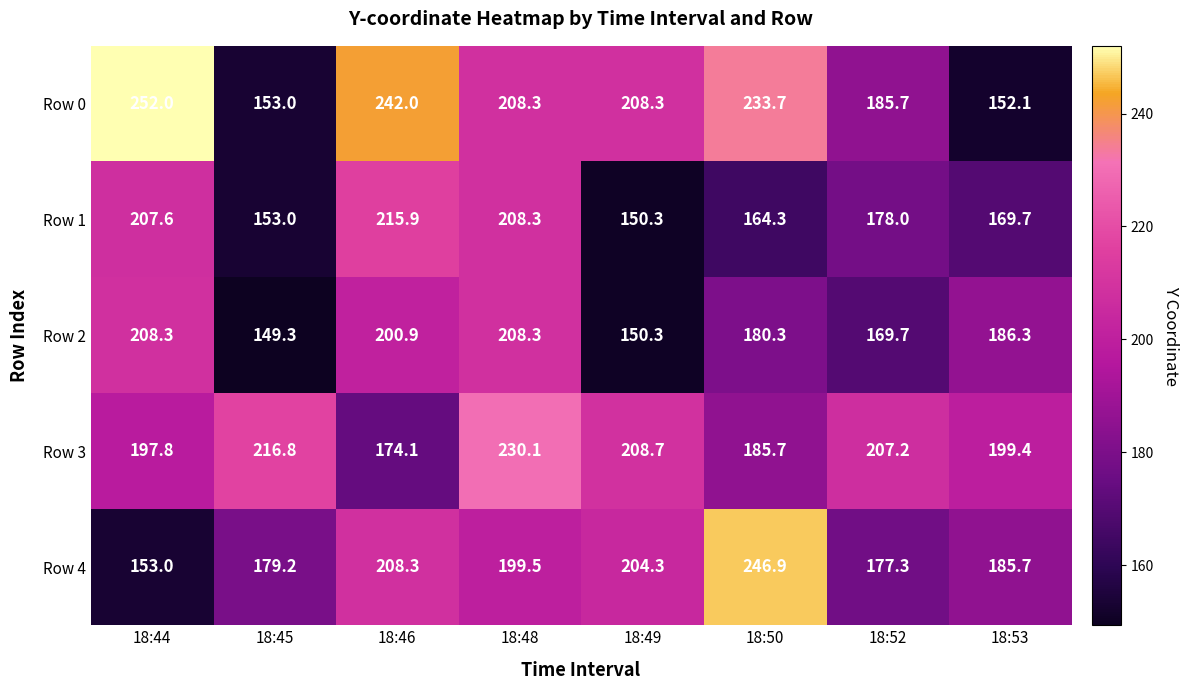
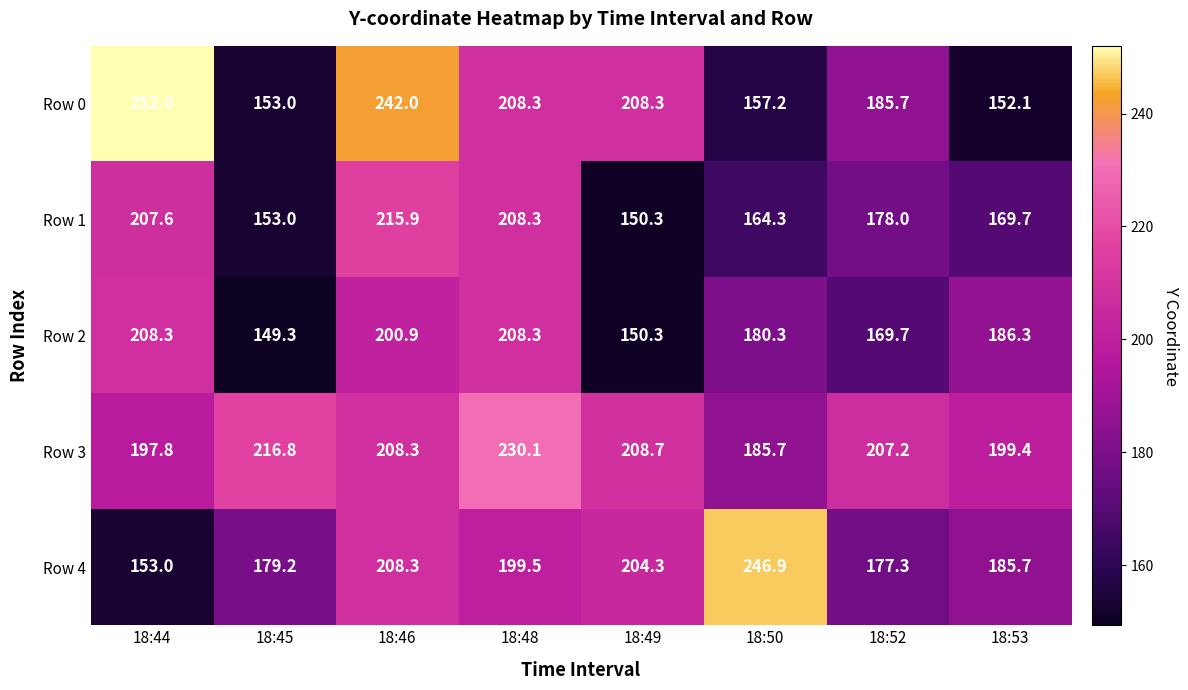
Row 0, 18:50: 233.7 -> 157.2
Row 3, 18:46: 174.1 -> 208.3
